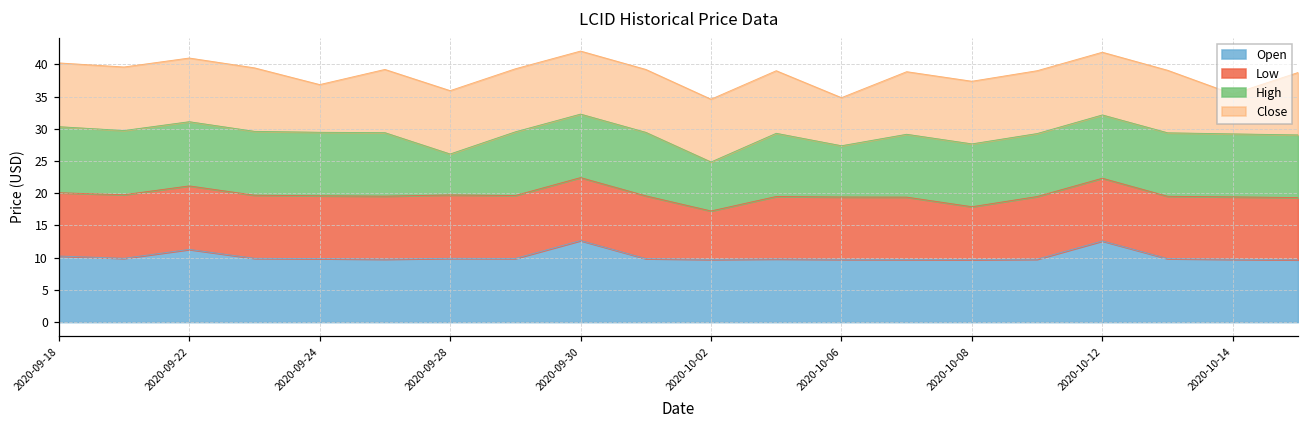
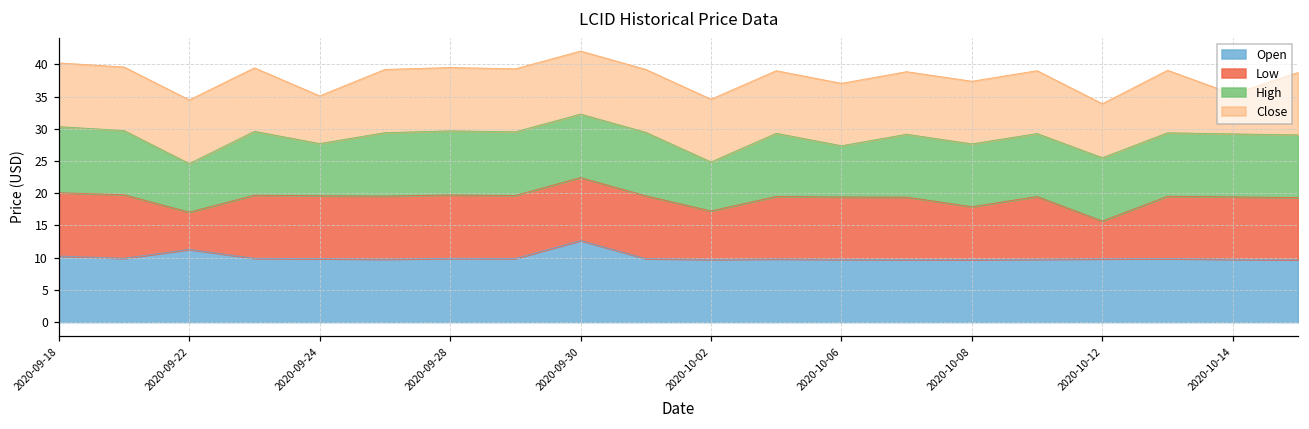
Low, 2020-09-22: 10 -> 6
High, 2020-09-22: 10 -> 8
High, 2020-09-24: 10 -> 8
High, 2020-09-28: 6 -> 10
Close, 2020-10-06: 7 -> 10
Open, 2020-10-12: 13 -> 10
Low, 2020-10-12: 10 -> 6
Close, 2020-10-12: 10 -> 8
